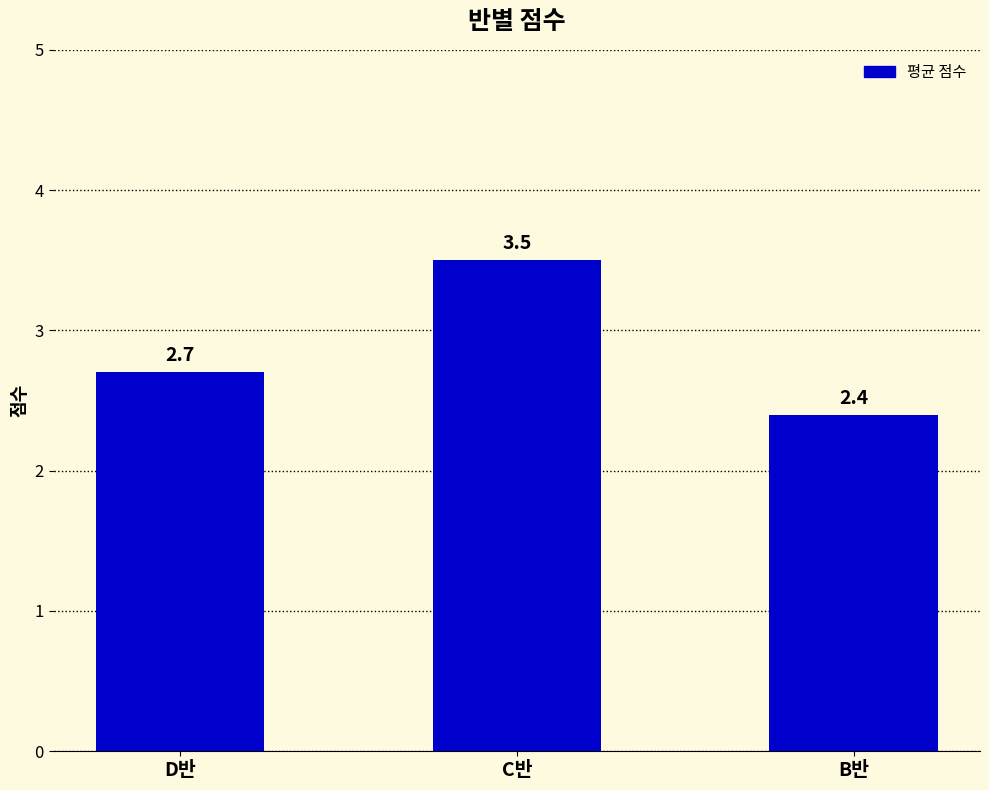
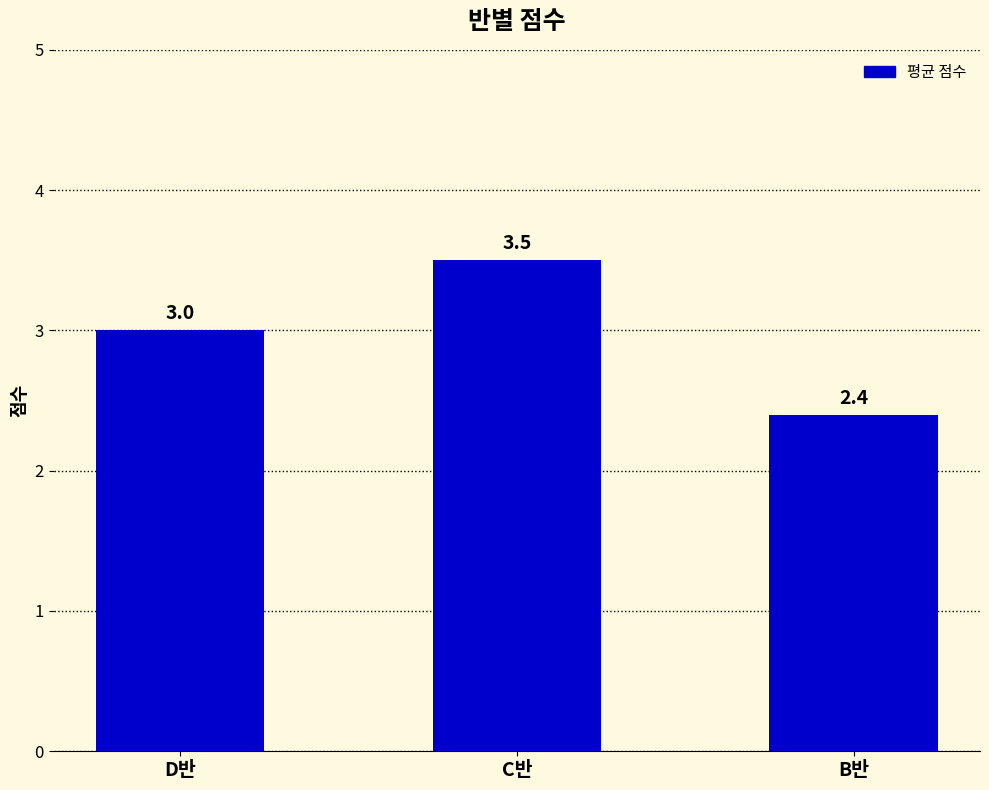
D반: 2.7 -> 3.0
